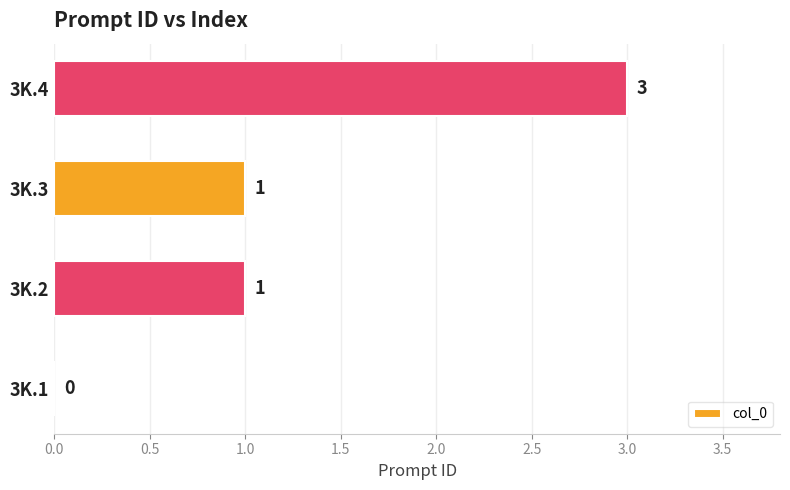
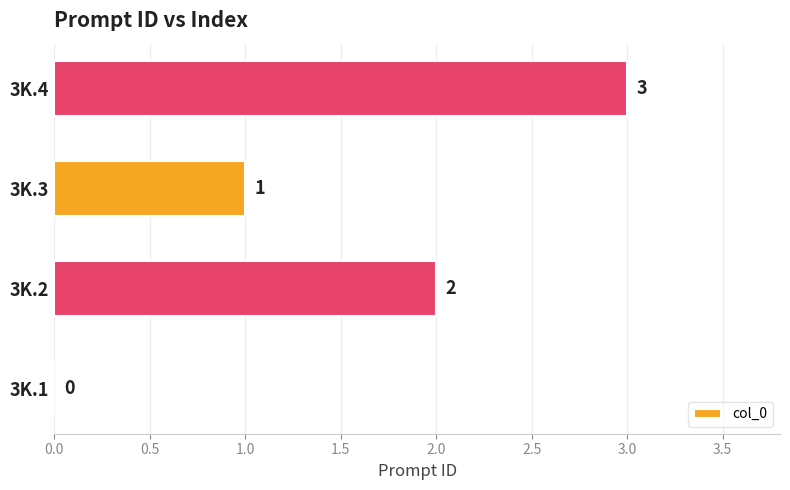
3K.2: 1 -> 2
